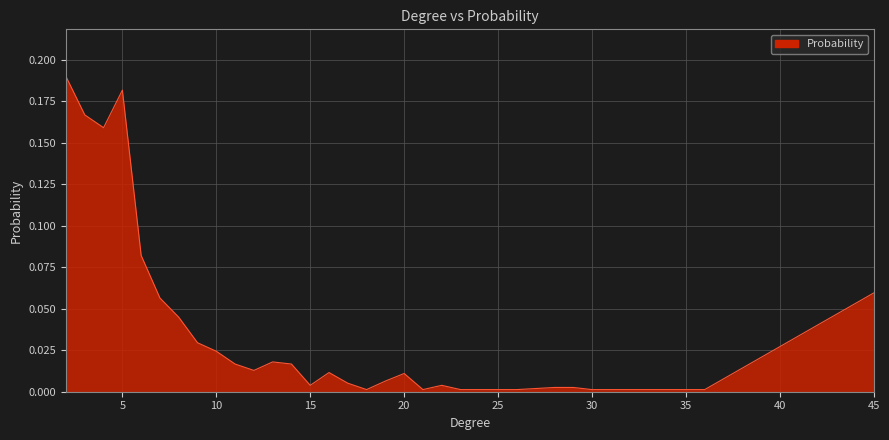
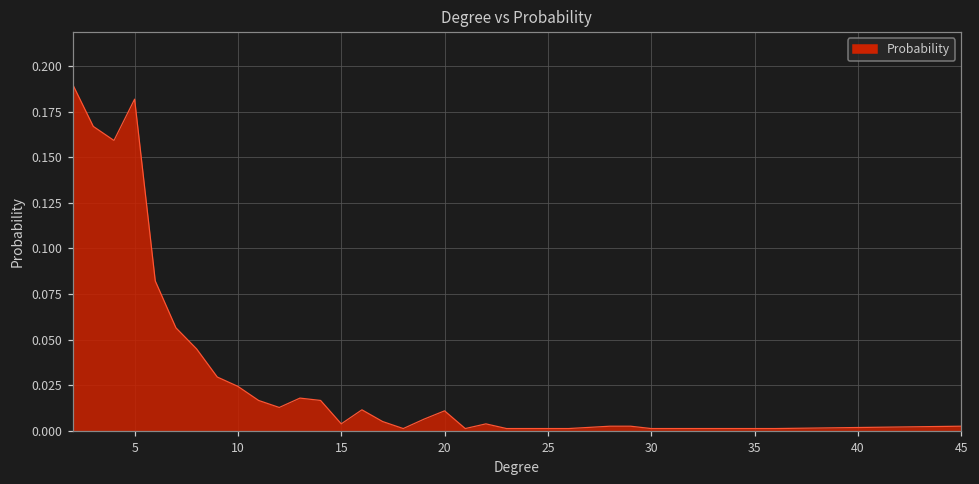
45: 0.060 -> 0.003
